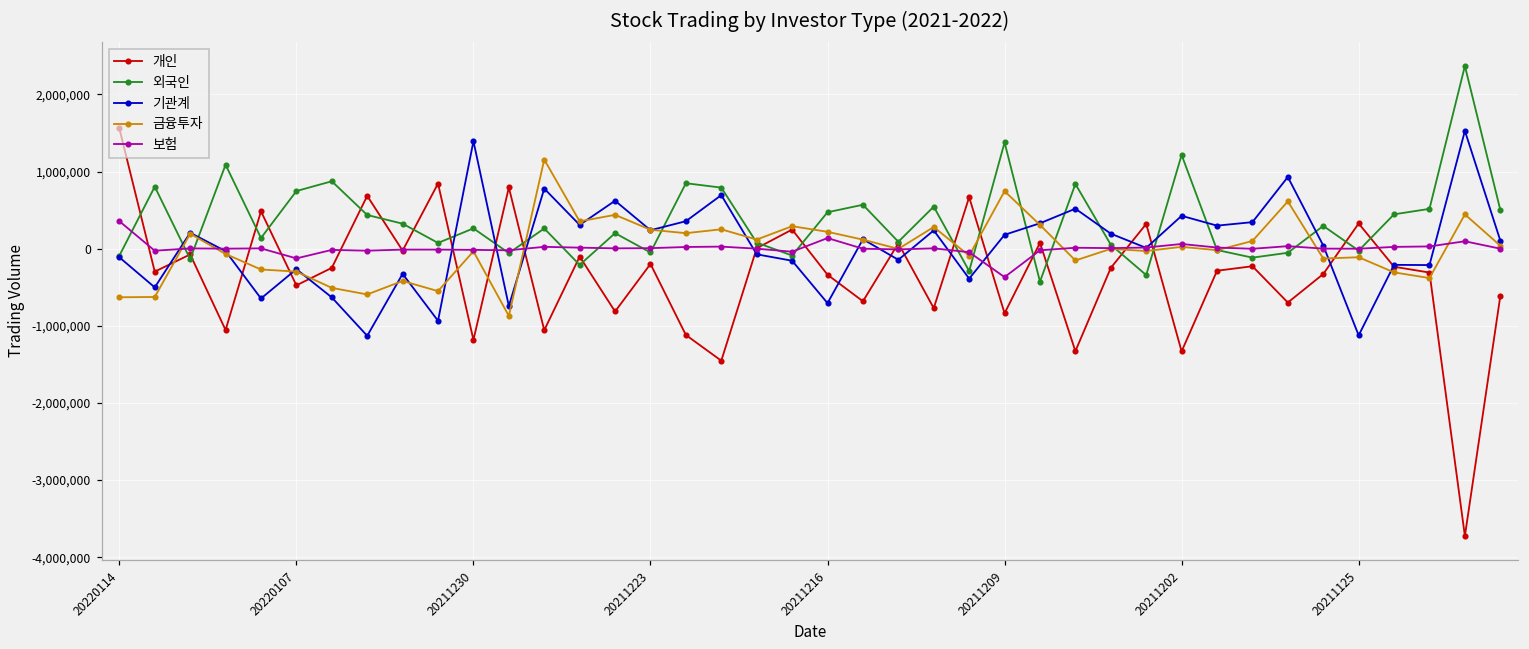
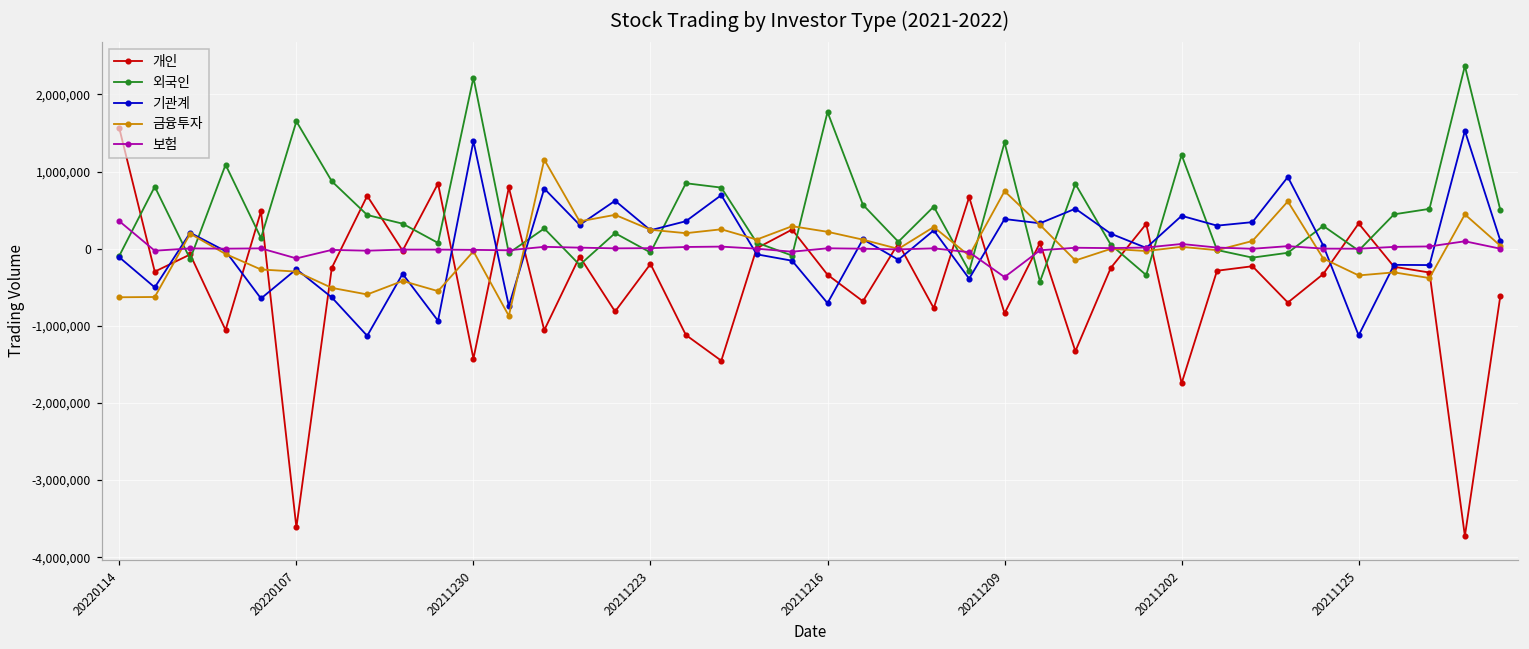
개인, 20220107: -500,000 -> -3,600,000
외국인, 20220107: 700,000 -> 1,700,000
개인, 20211230: -1,200,000 -> -1,400,000
외국인, 20211230: 300,000 -> 2,200,000
외국인, 20211216: 500,000 -> 1,800,000
보험, 20211216: 100,000 -> 0
기관계, 20211209: 200,000 -> 400,000
개인, 20211202: -1,300,000 -> -1,700,000
금융투자, 20211125: -100,000 -> -300,000
